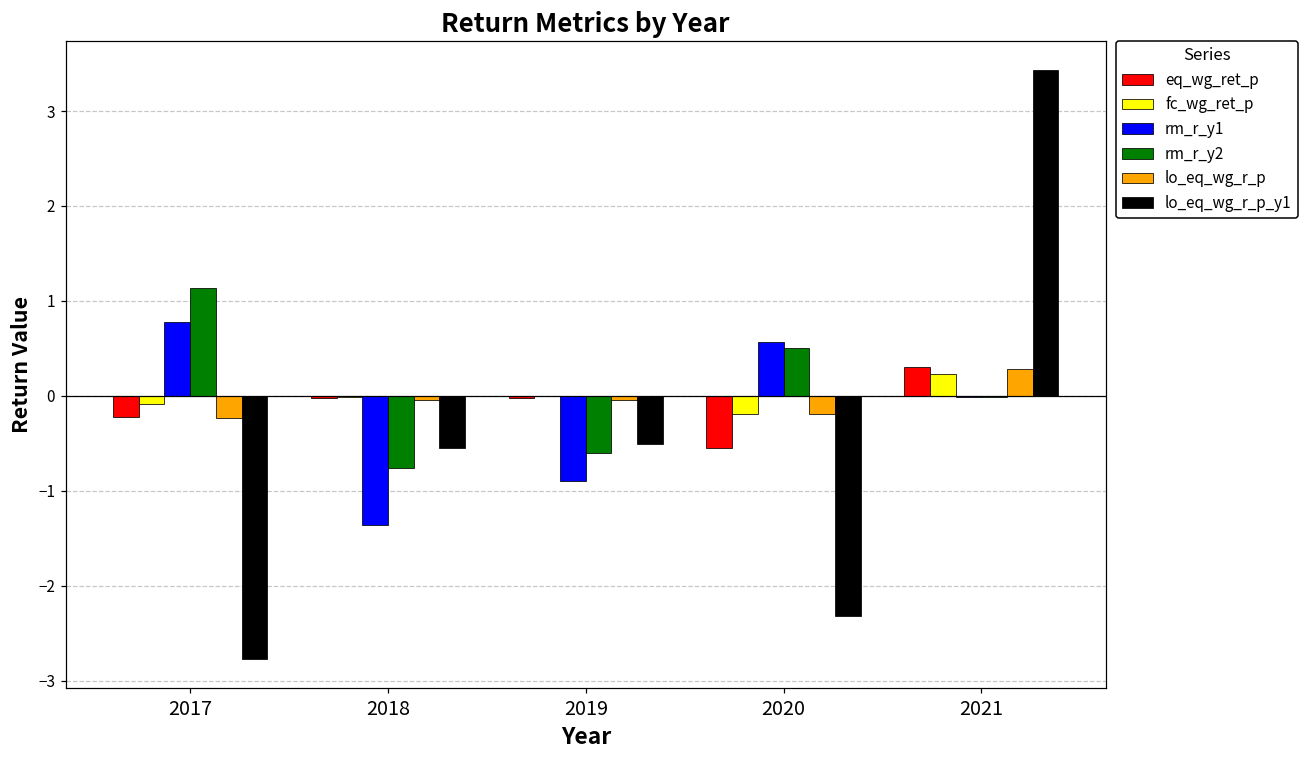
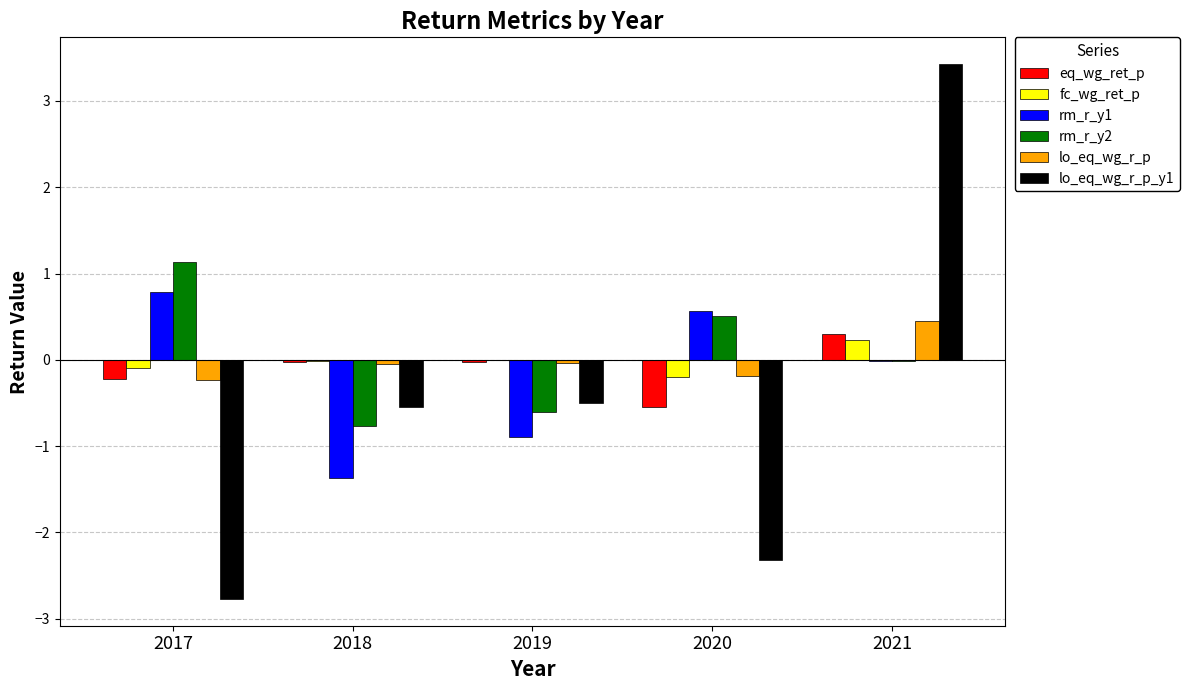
lo_eq_wg_r_p, 2021: 0.3 -> 0.4
